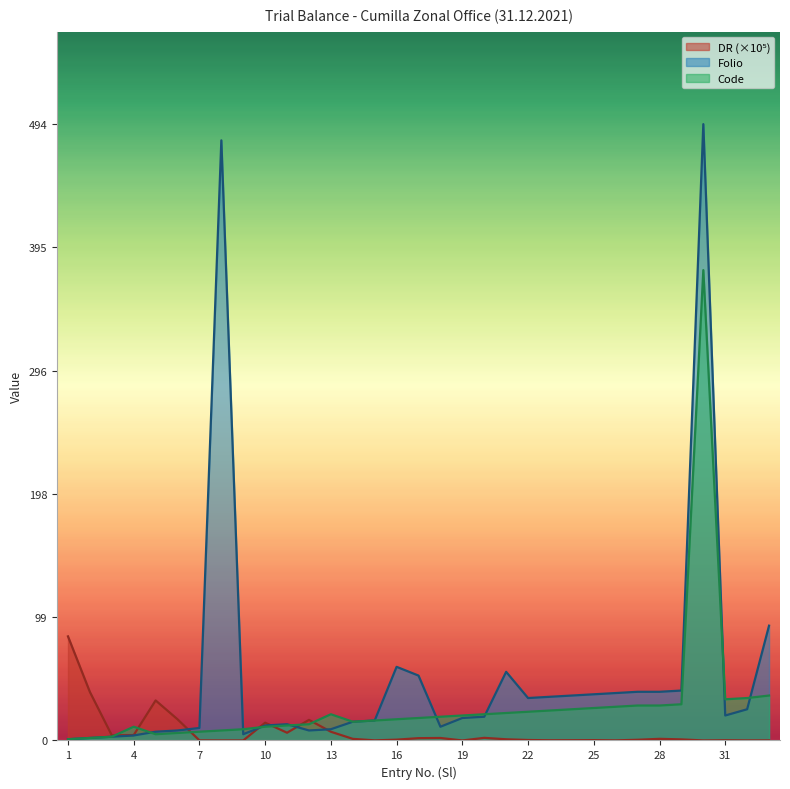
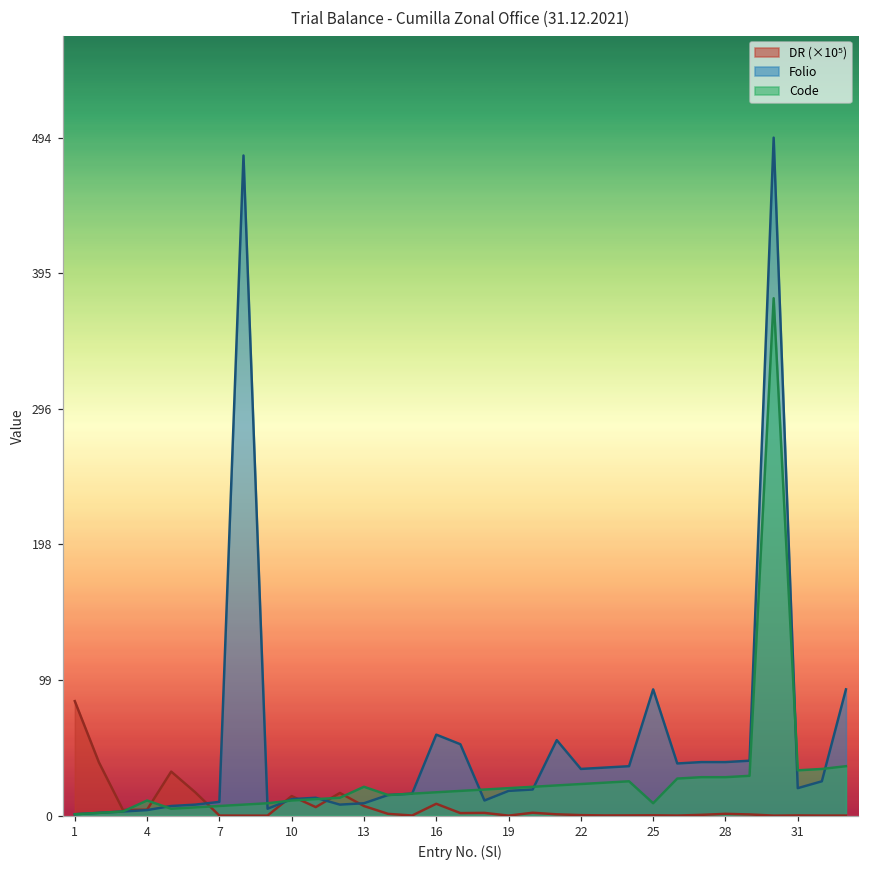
DR (×10⁵), 16: 1 -> 9
Folio, 25: 37 -> 92
Code, 25: 26 -> 9
